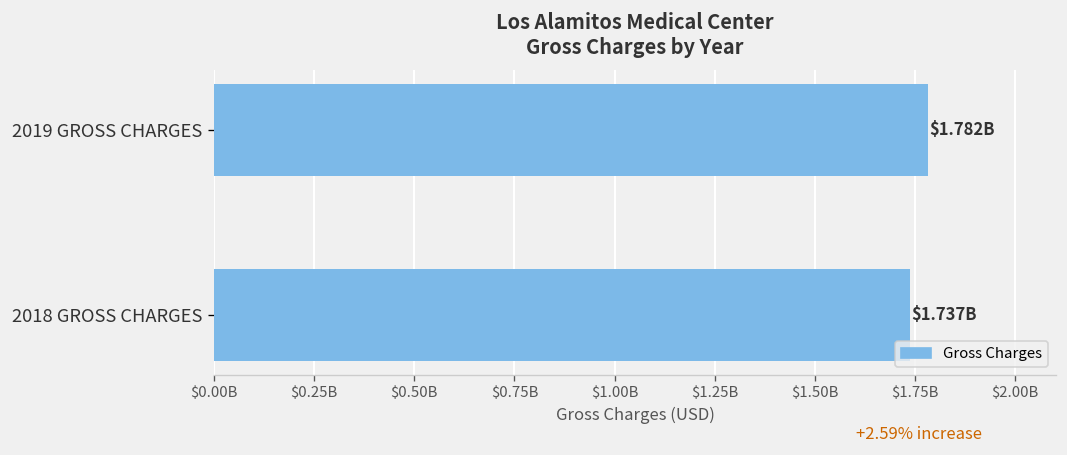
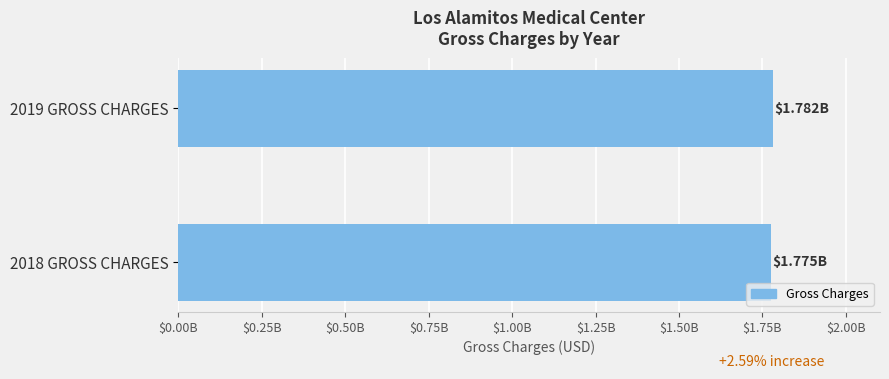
2018 GROSS CHARGES: $1.737B -> $1.775B
